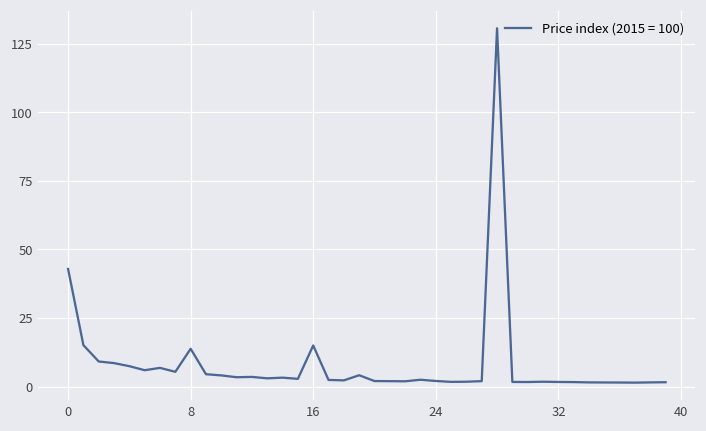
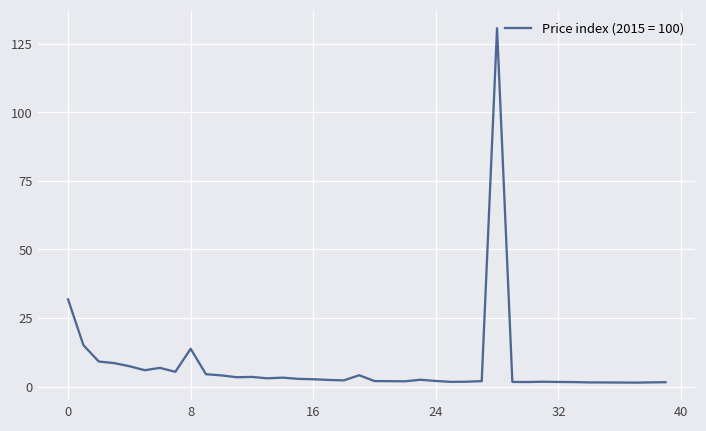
0: 43 -> 32
16: 15 -> 3
